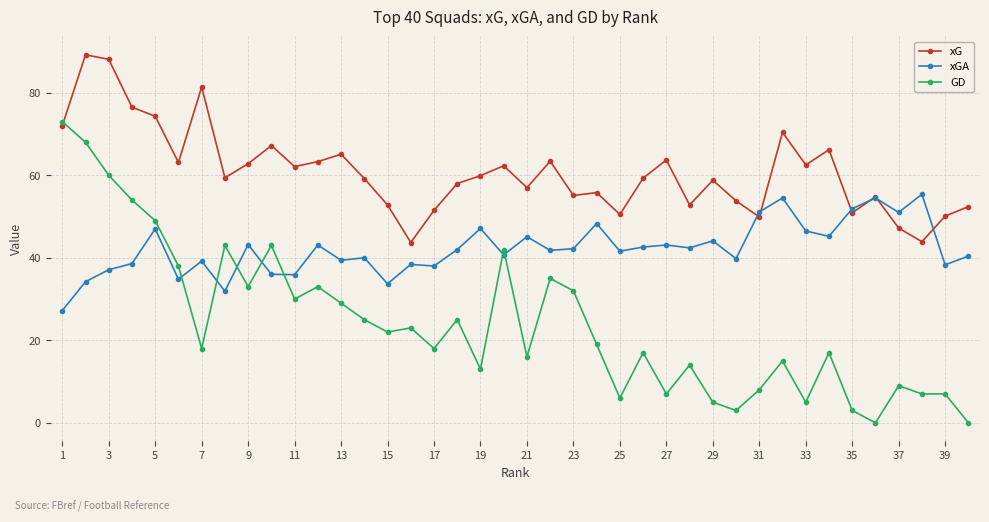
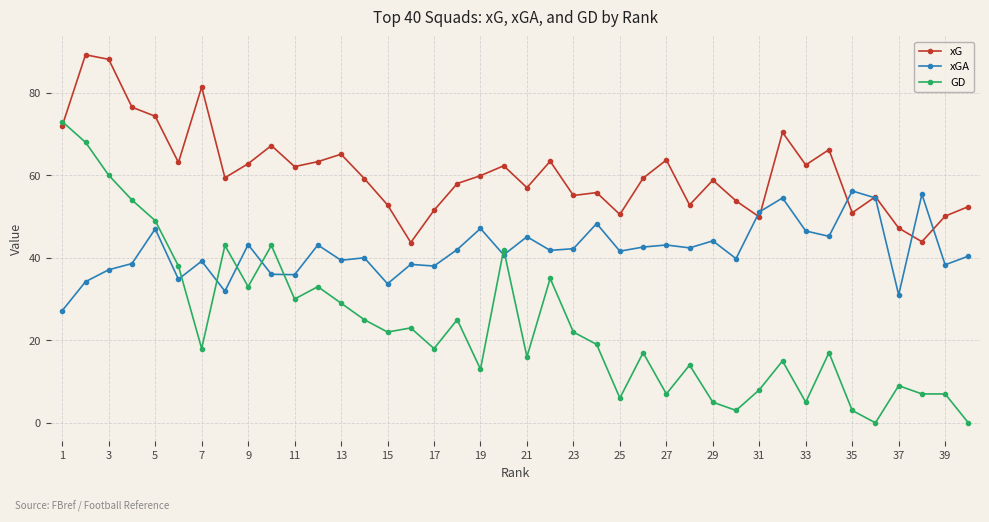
GD, 23: 32 -> 22
xGA, 35: 52 -> 56
xGA, 37: 51 -> 31
